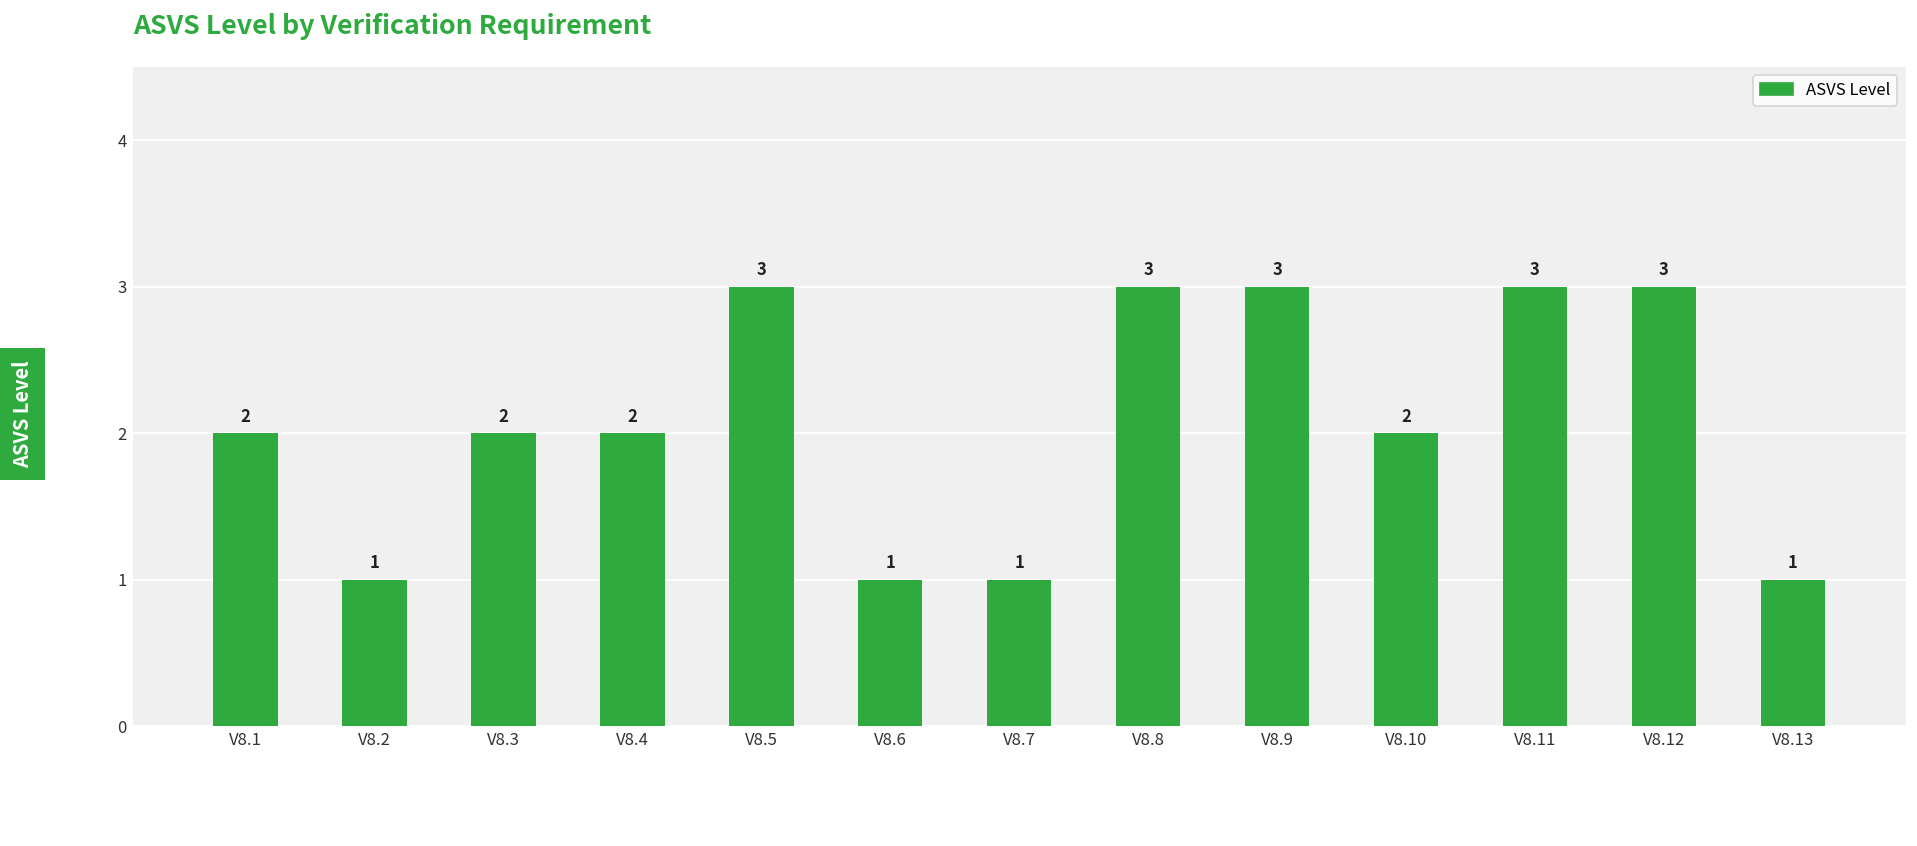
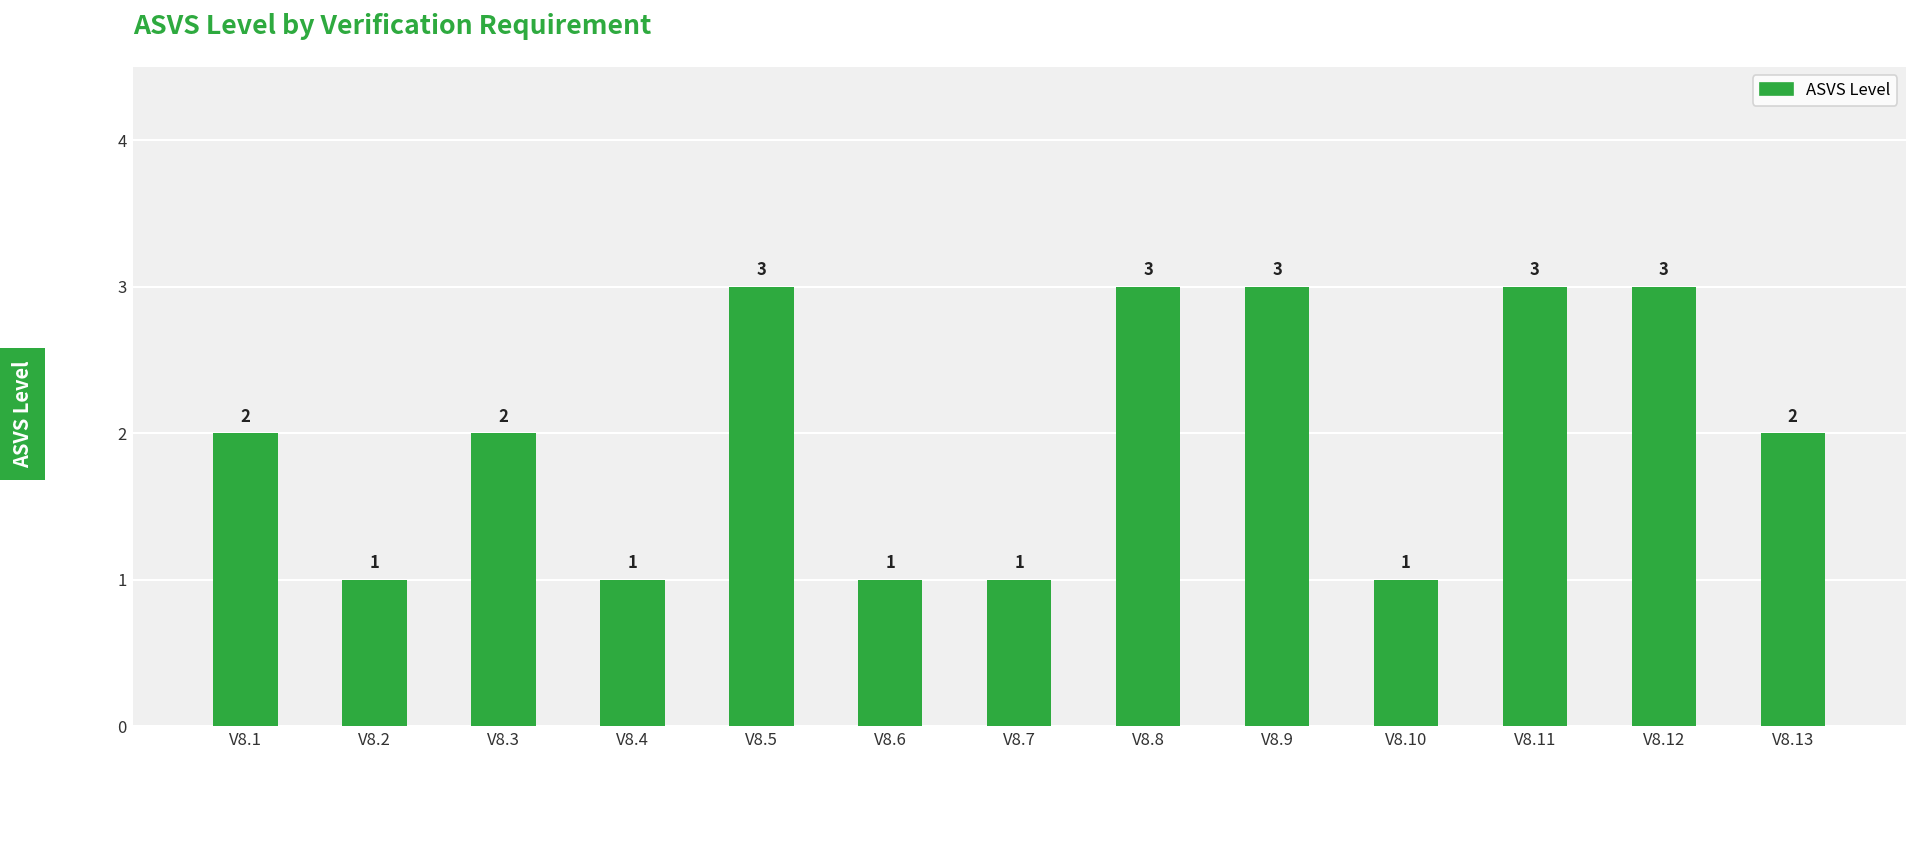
V8.4: 2 -> 1
V8.10: 2 -> 1
V8.13: 1 -> 2
